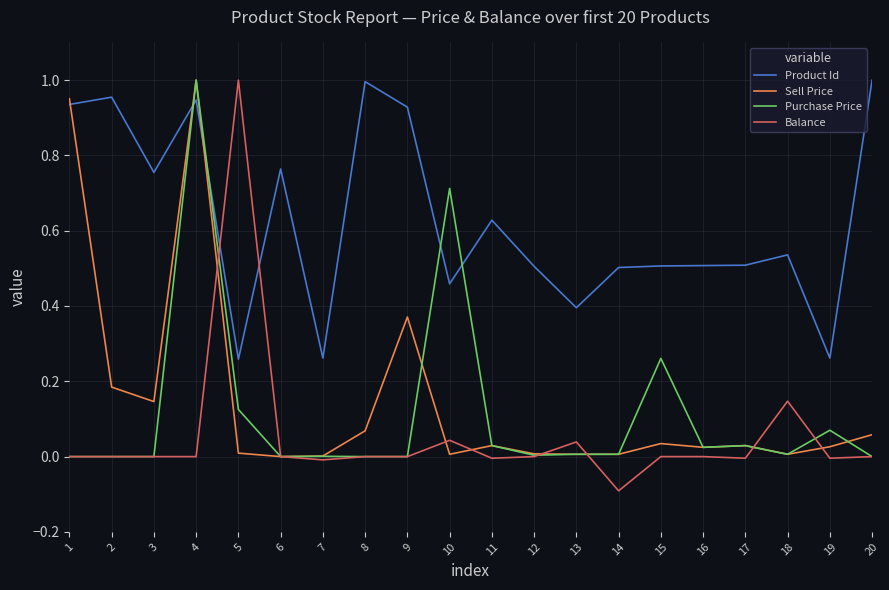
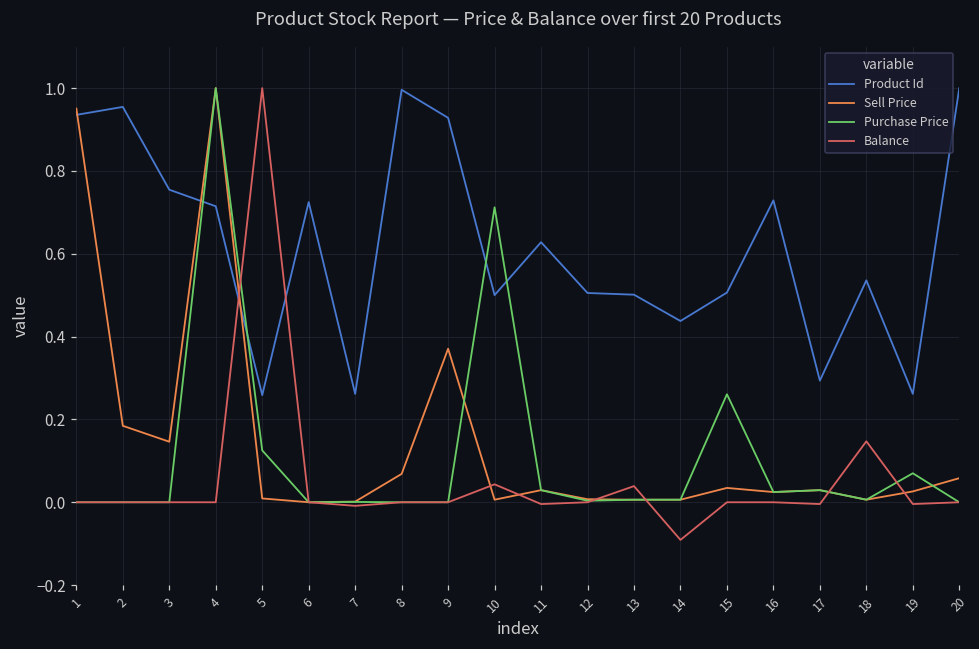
Product Id, 4: 0.95 -> 0.71
Product Id, 6: 0.76 -> 0.72
Product Id, 10: 0.46 -> 0.50
Product Id, 13: 0.40 -> 0.50
Product Id, 14: 0.50 -> 0.44
Product Id, 16: 0.51 -> 0.73
Product Id, 17: 0.51 -> 0.29
